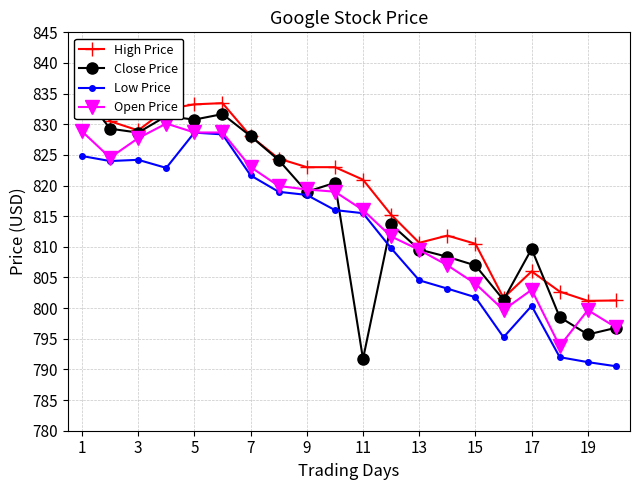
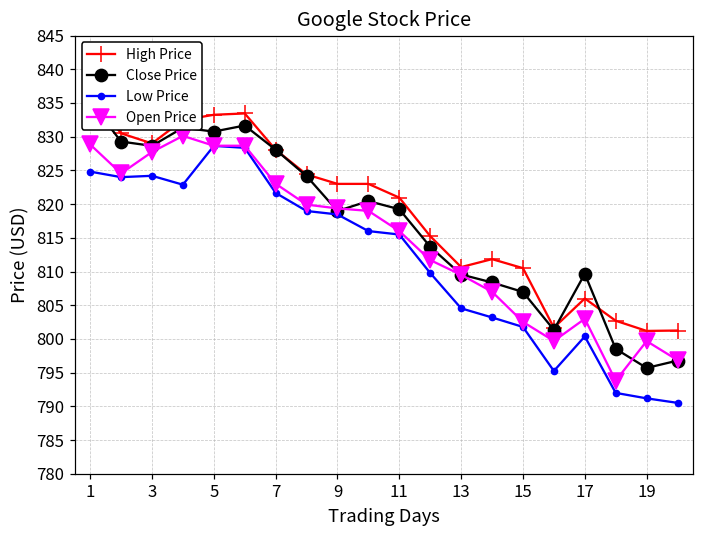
Close Price, 11: 792 -> 819
Open Price, 15: 804 -> 803
